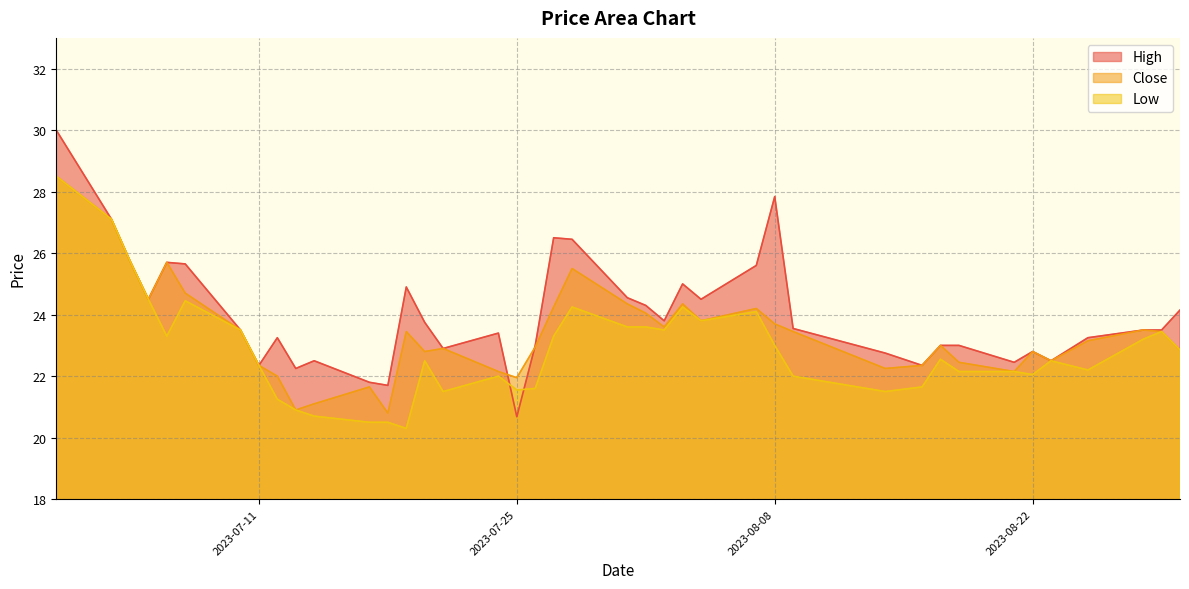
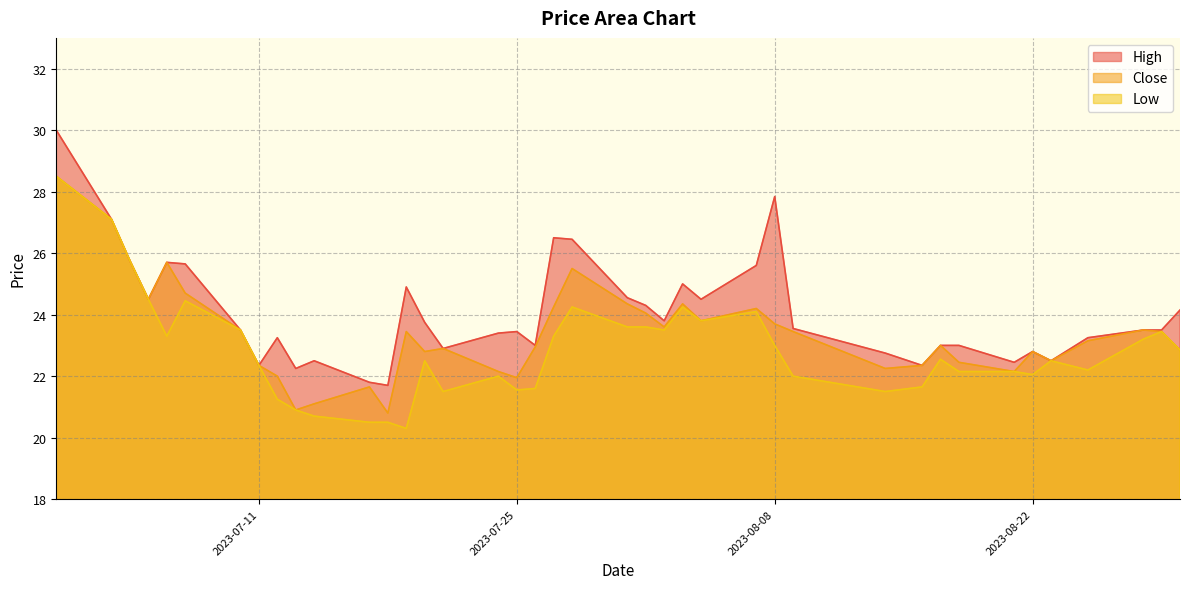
High, 2023-07-25: 20.7 -> 23.5
